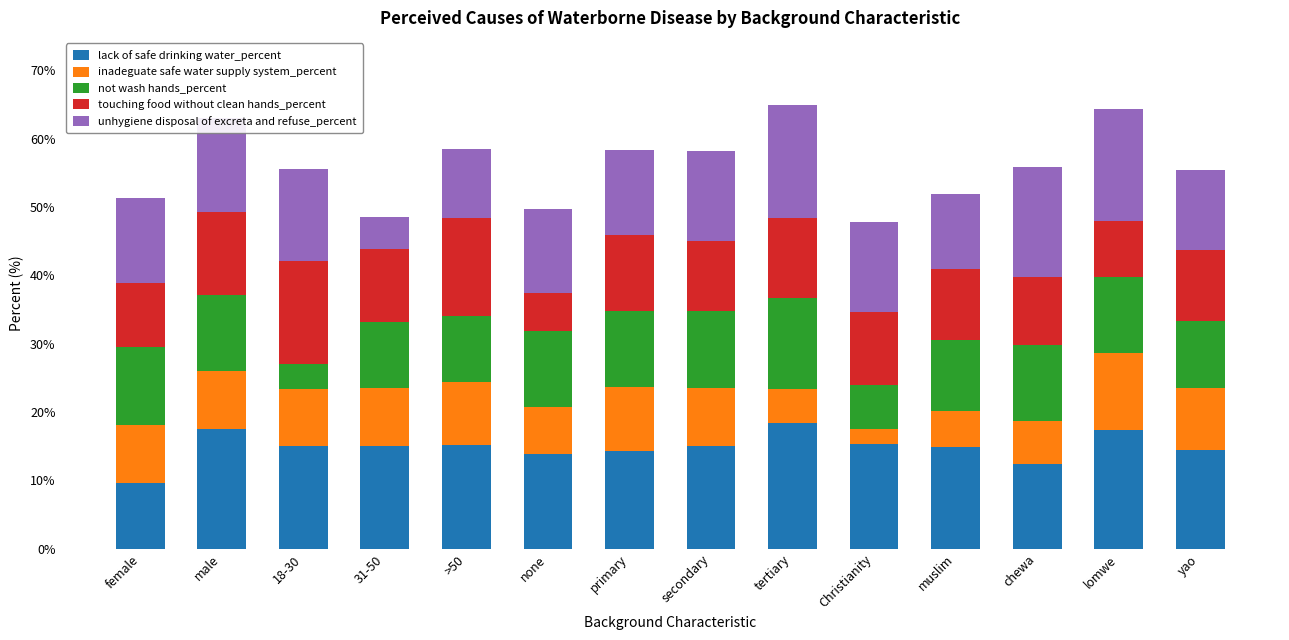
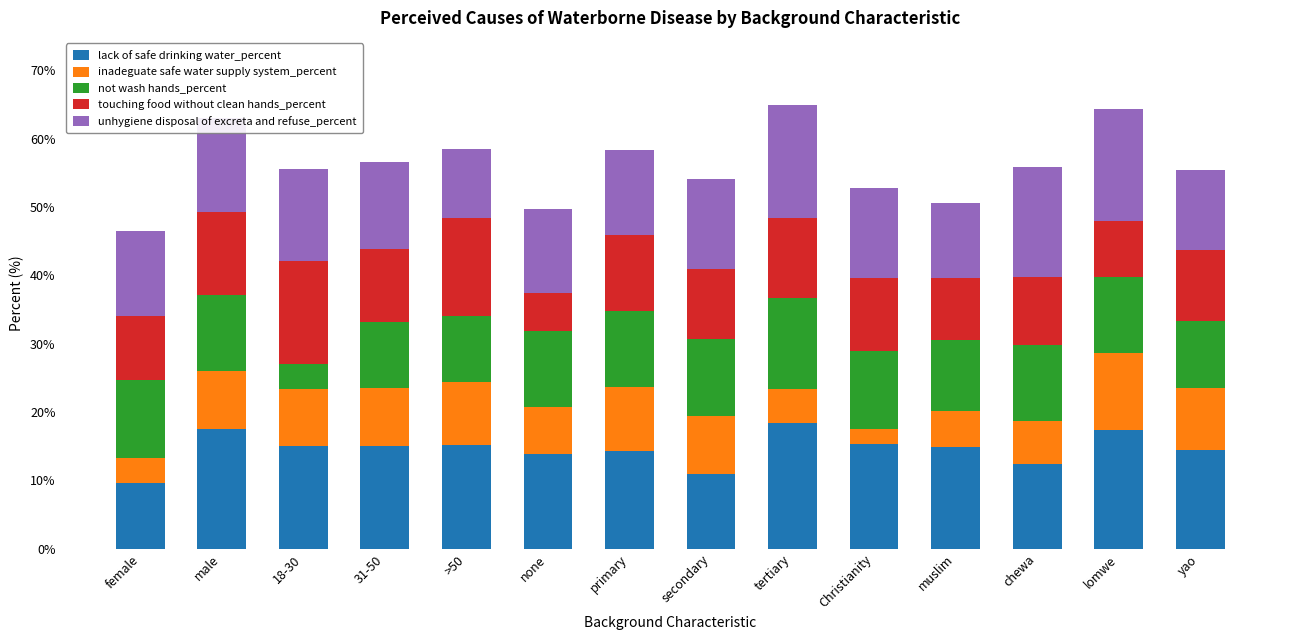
inadeguate safe water supply system_percent, female: 9% -> 4%
unhygiene disposal of excreta and refuse_percent, 31-50: 5% -> 13%
lack of safe drinking water_percent, secondary: 15% -> 11%
not wash hands_percent, Christianity: 6% -> 11%
touching food without clean hands_percent, muslim: 10% -> 9%
